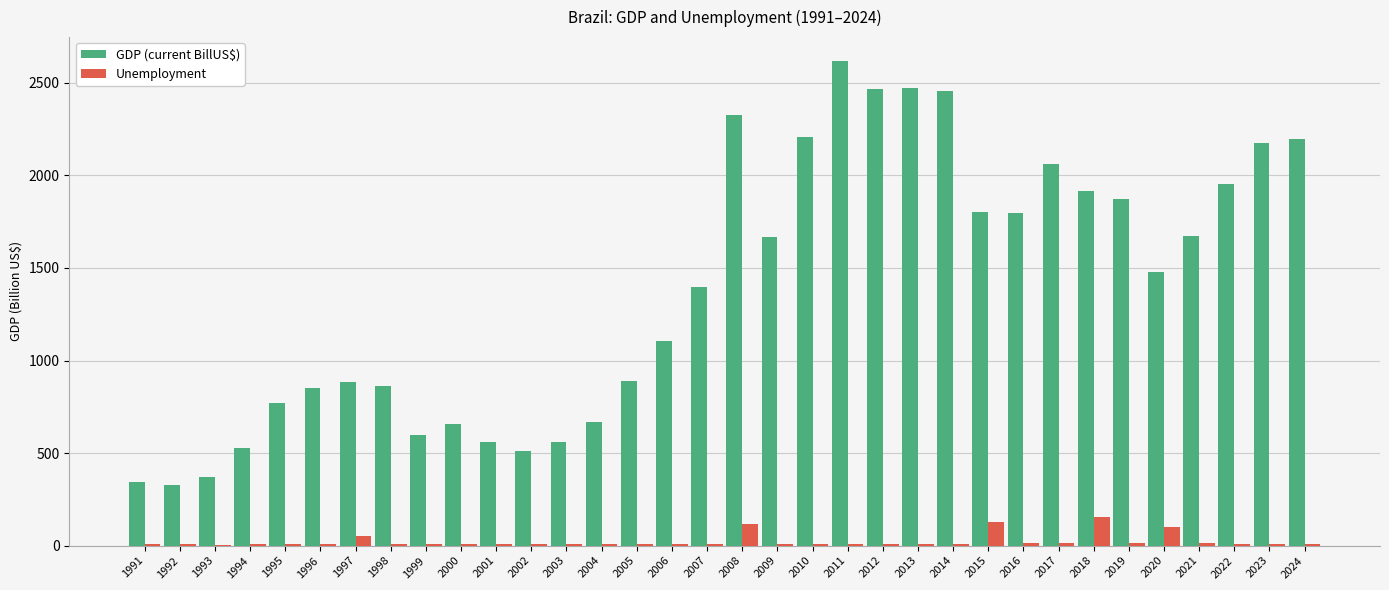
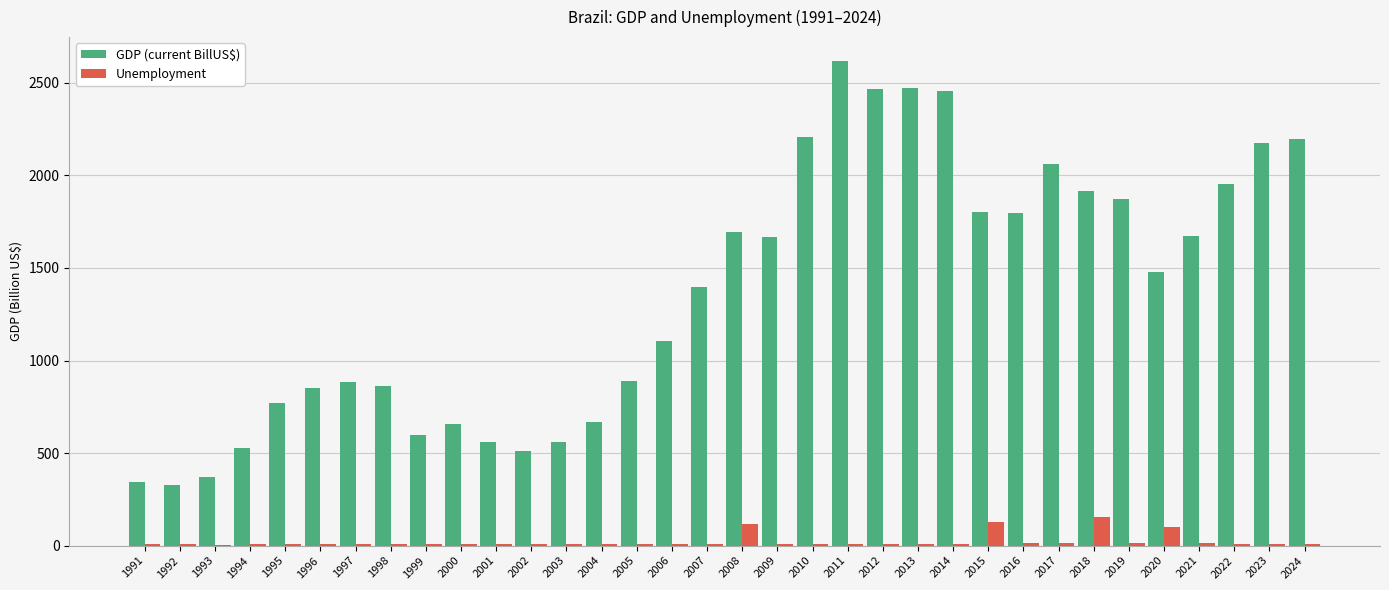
Unemployment, 1997: 50 -> 10
GDP (current BillUS$), 2008: 2320 -> 1700
